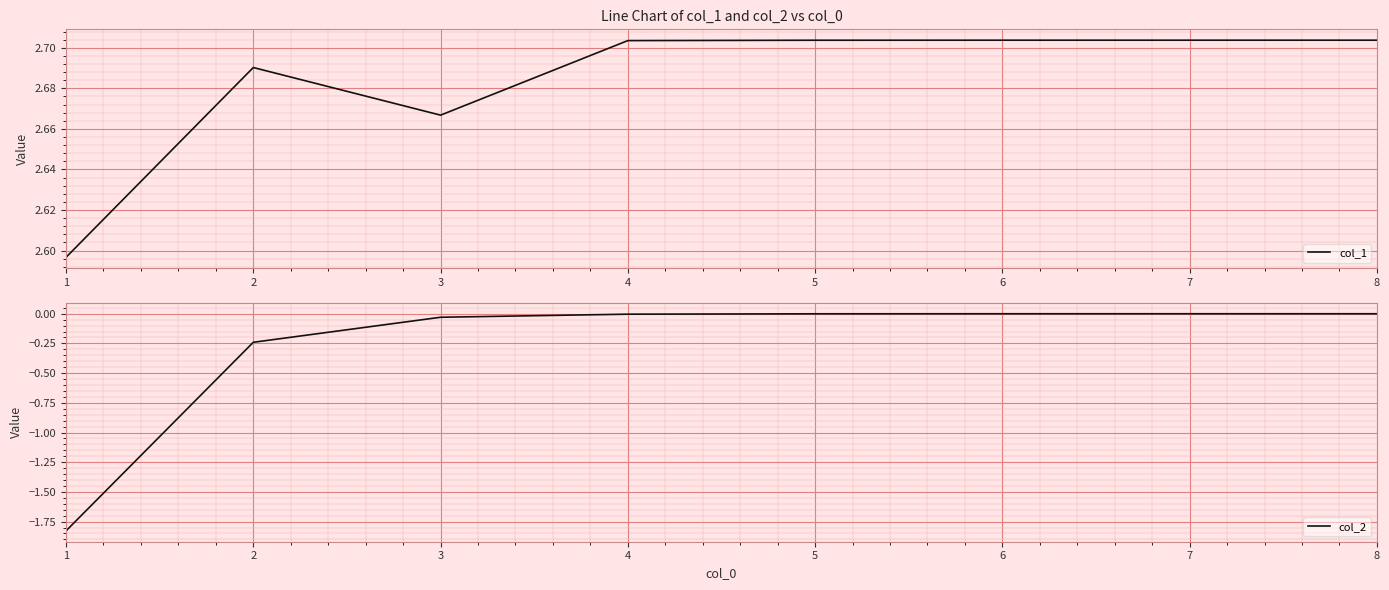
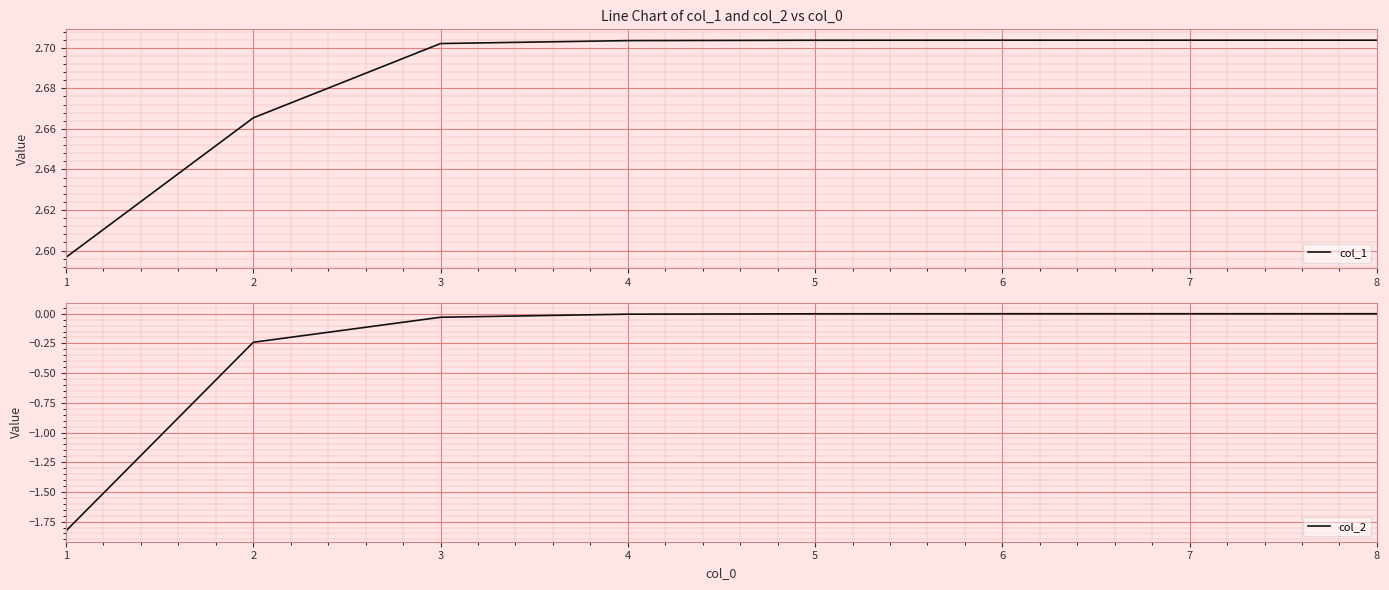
Line Chart of col_1 and col_2 vs col_0, 2: 2.690 -> 2.665
Line Chart of col_1 and col_2 vs col_0, 3: 2.667 -> 2.702
